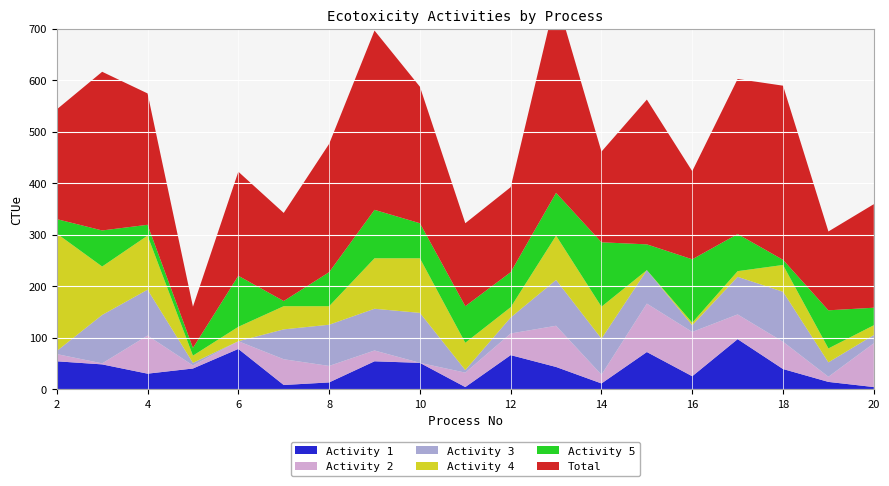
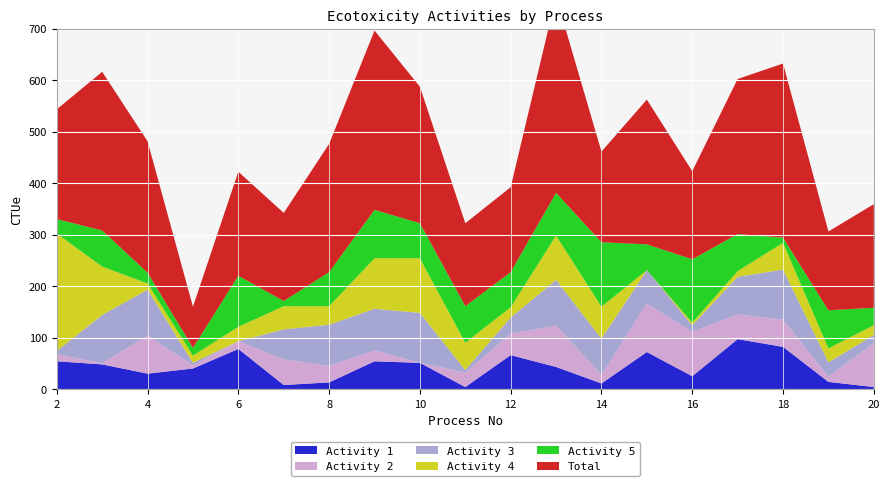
Activity 4, 4: 110 -> 10
Activity 1, 18: 40 -> 80
